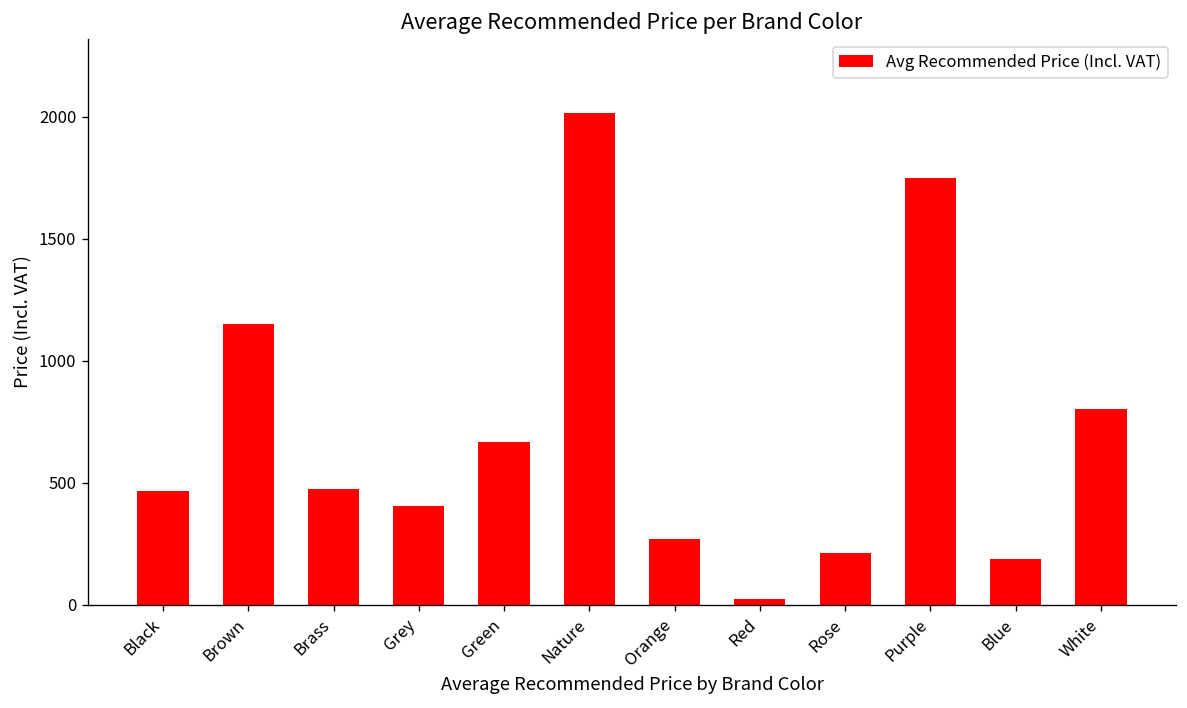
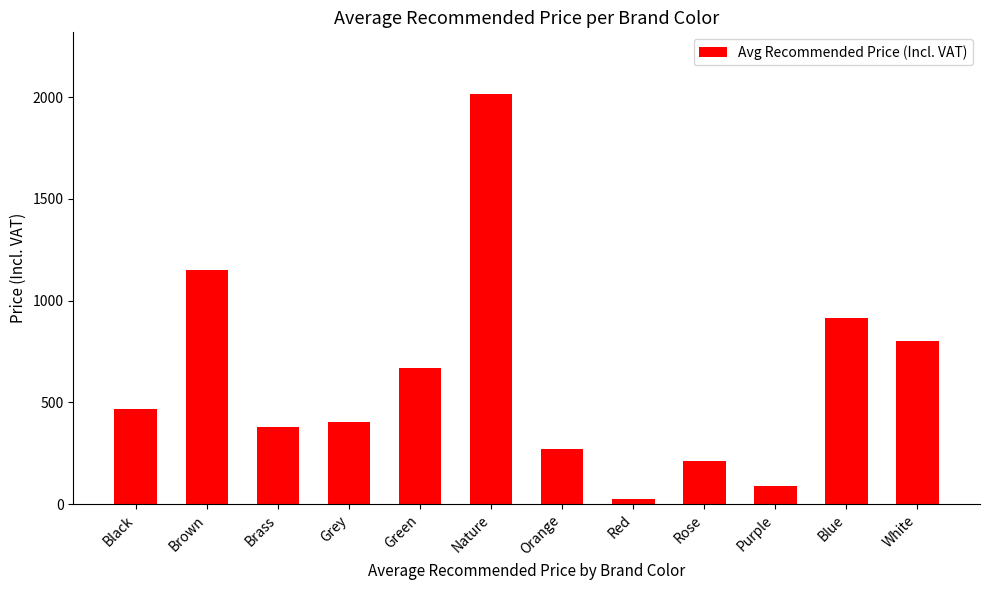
Brass: 470 -> 380
Purple: 1750 -> 90
Blue: 190 -> 920
